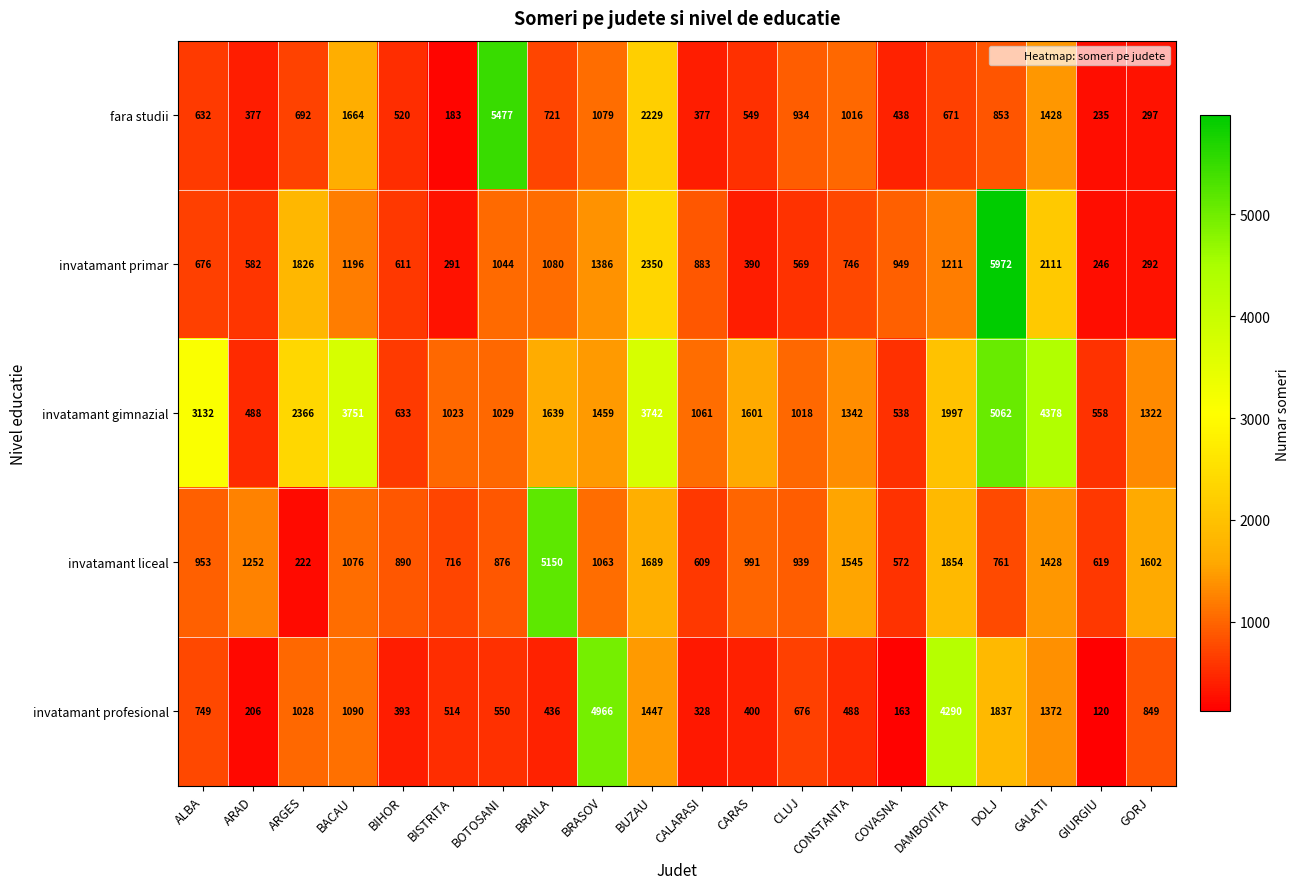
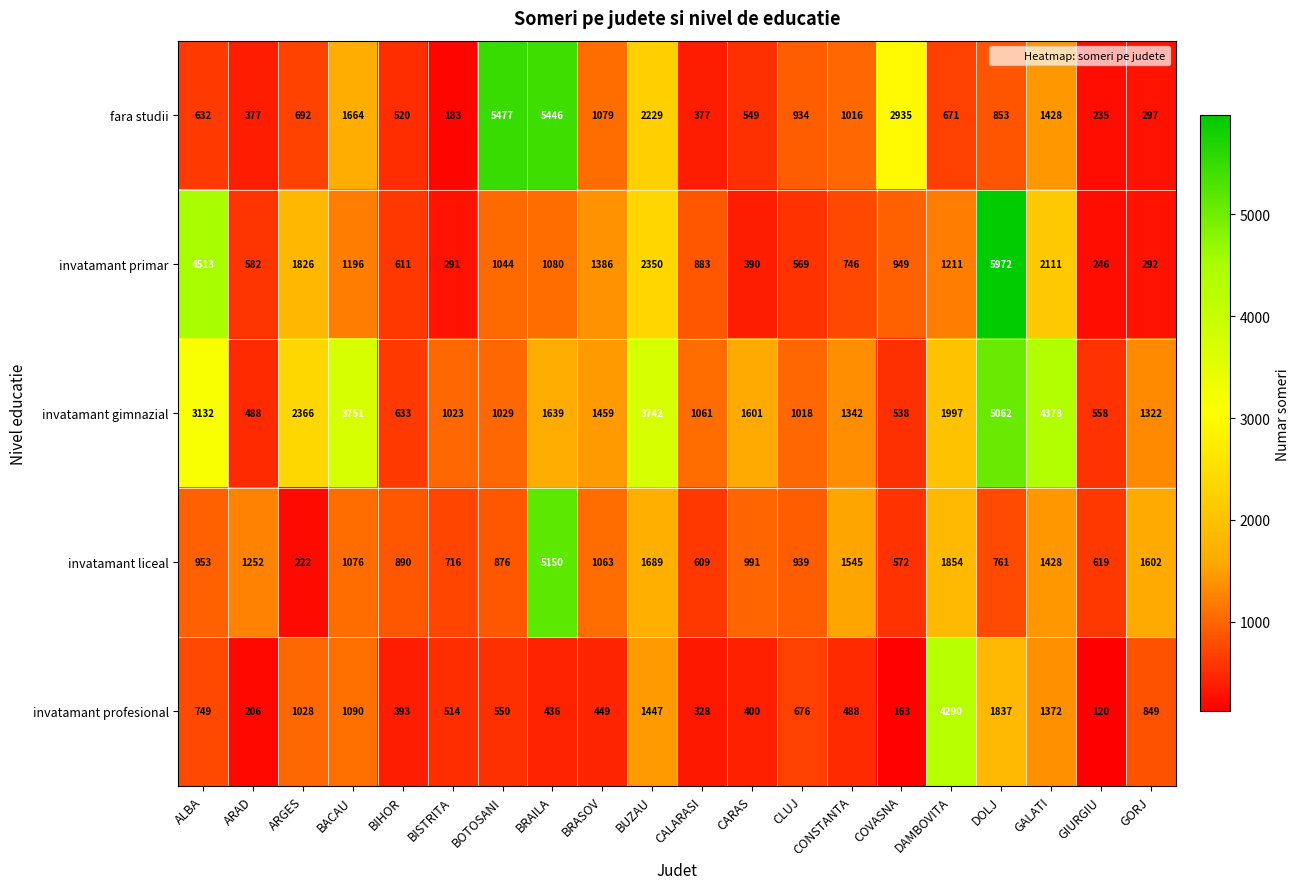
fara studii, BRAILA: 721 -> 5446
fara studii, COVASNA: 438 -> 2935
invatamant primar, ALBA: 676 -> 4513
invatamant profesional, BRASOV: 4966 -> 449
